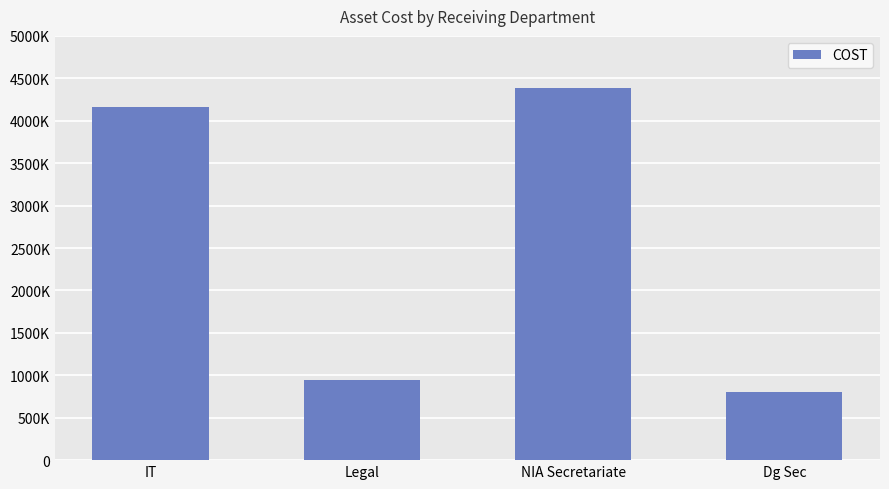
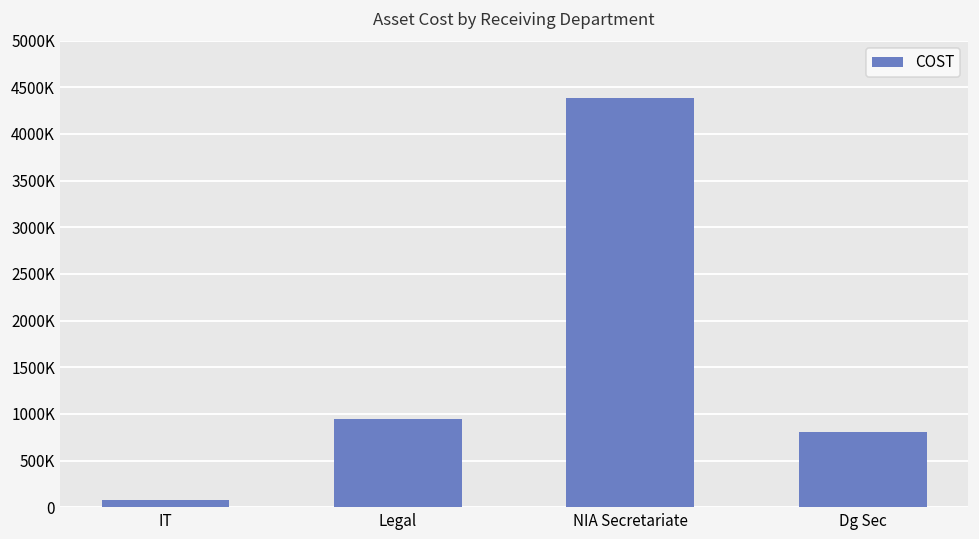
IT: 4200000 -> 100000
